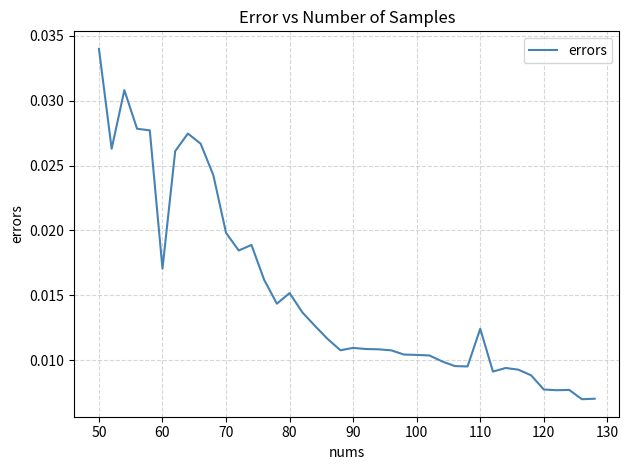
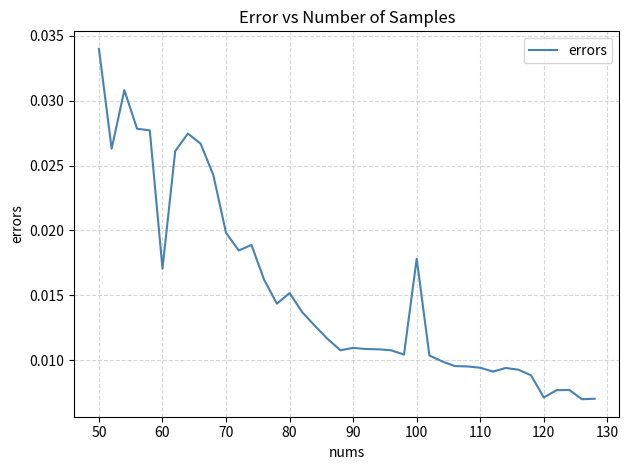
100: 0.0104 -> 0.0178
110: 0.0124 -> 0.0094
120: 0.0077 -> 0.0071
